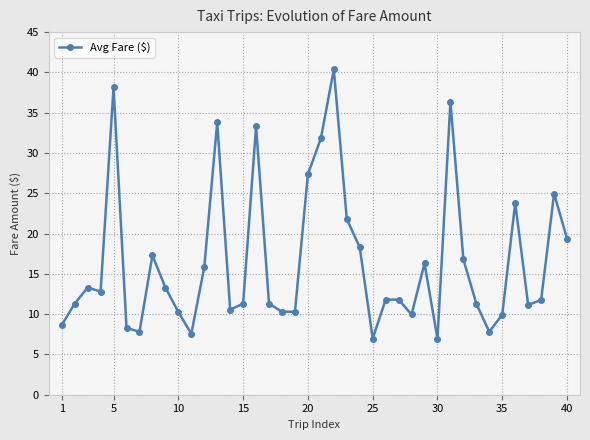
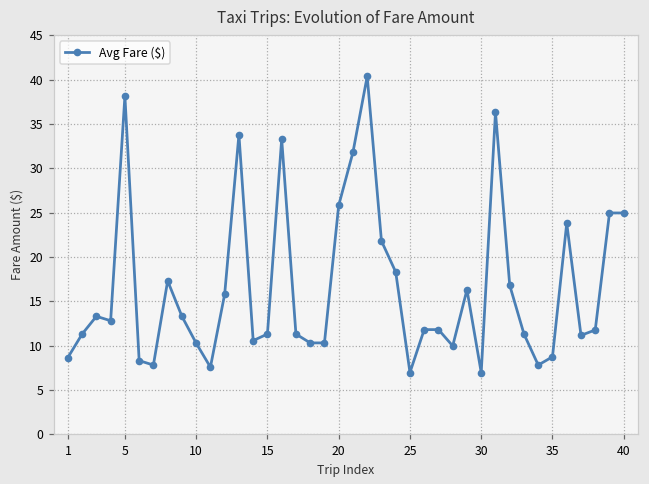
20: 27 -> 26
35: 10 -> 9
40: 19 -> 25
